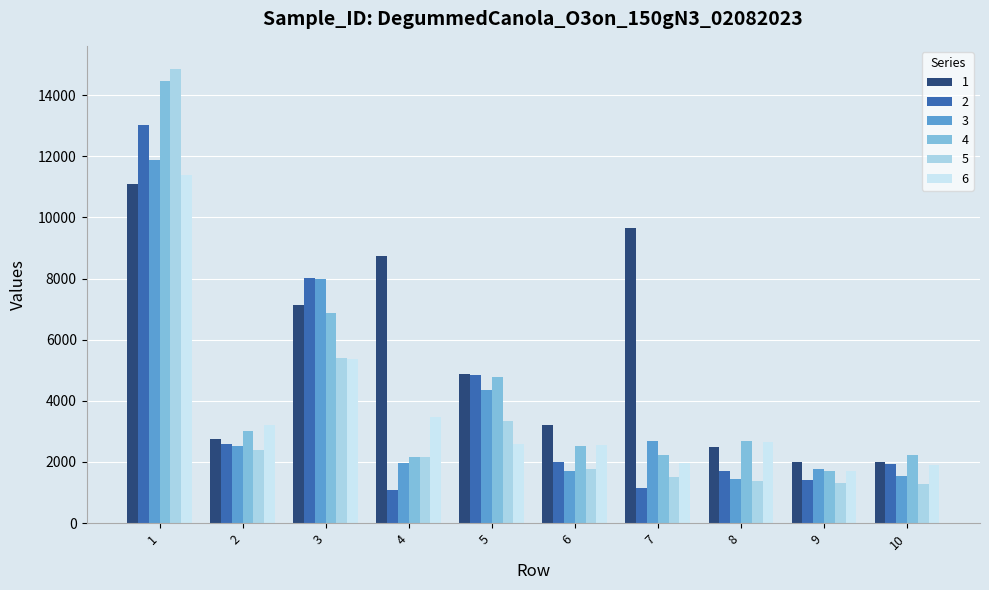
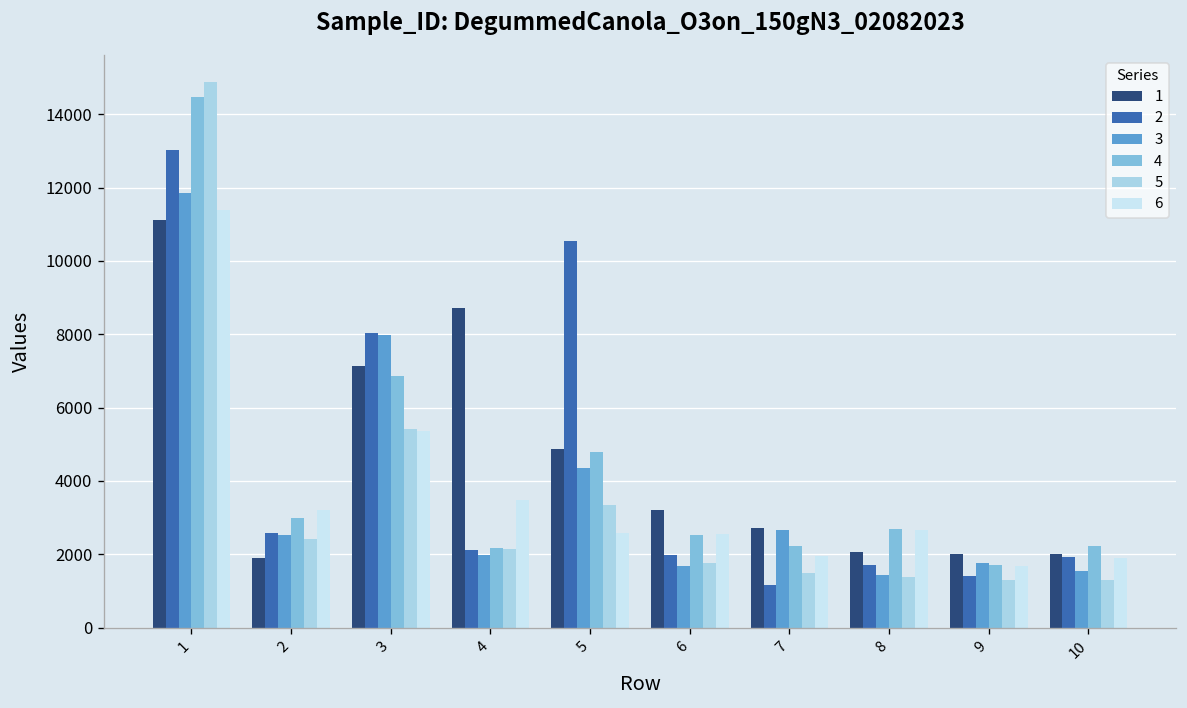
1, 2: 2700 -> 1900
2, 4: 1100 -> 2100
2, 5: 4800 -> 10600
1, 7: 9600 -> 2700
1, 8: 2500 -> 2100
